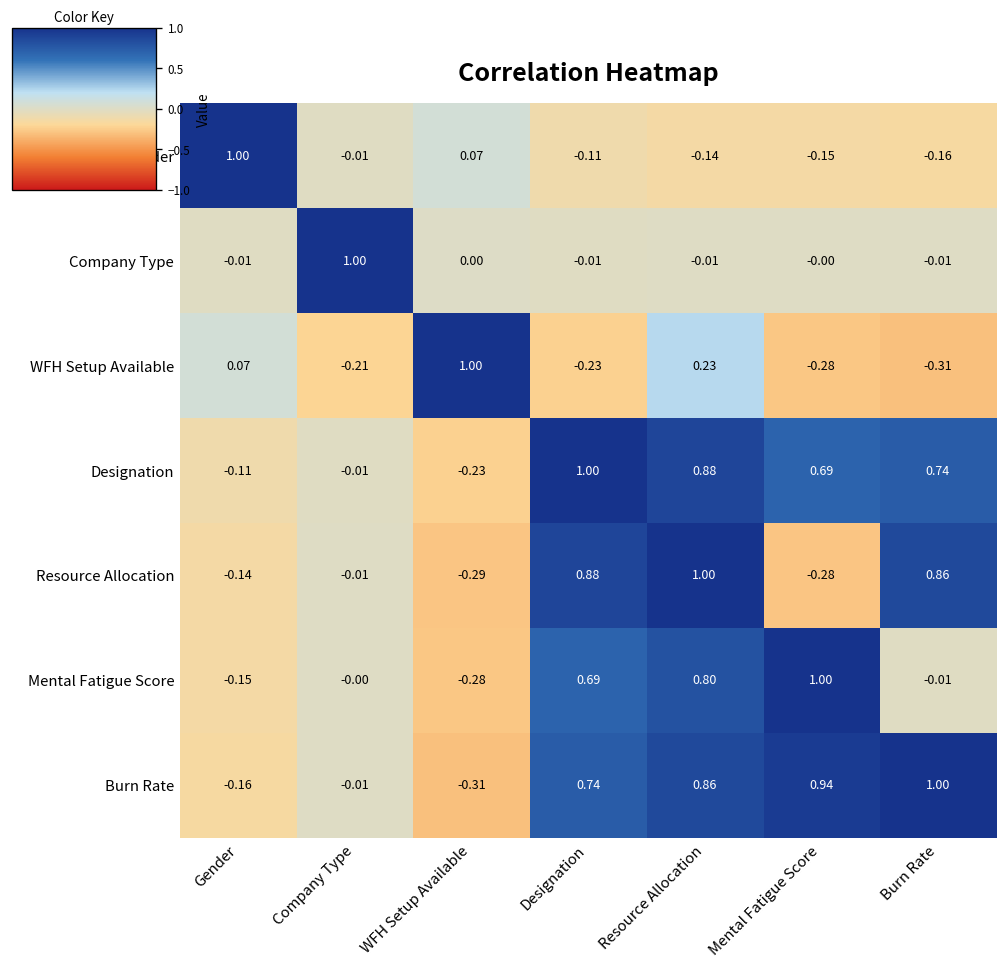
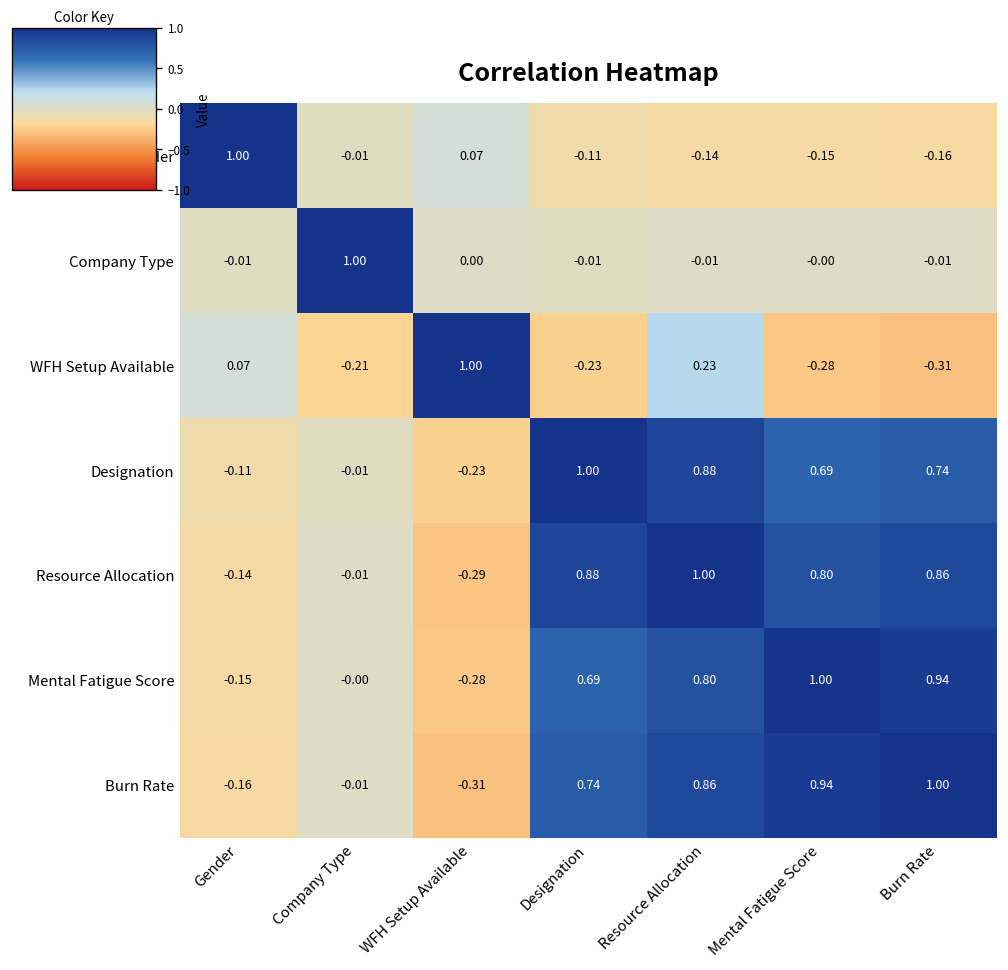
Resource Allocation, Mental Fatigue Score: -0.28 -> 0.80
Mental Fatigue Score, Burn Rate: -0.01 -> 0.94
